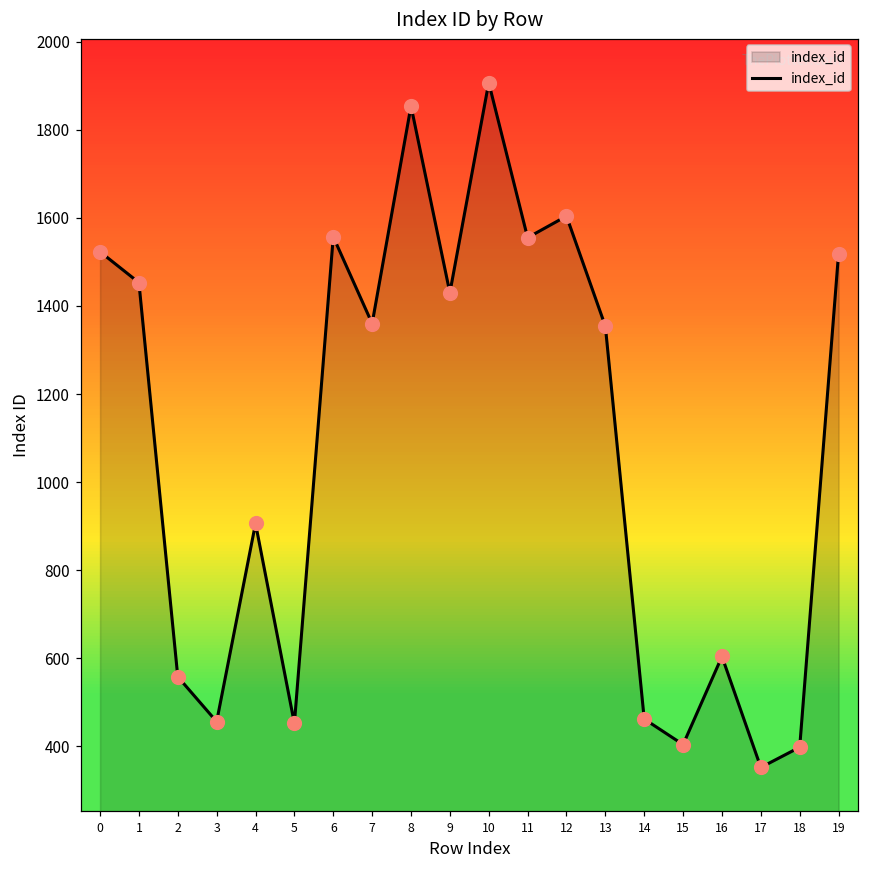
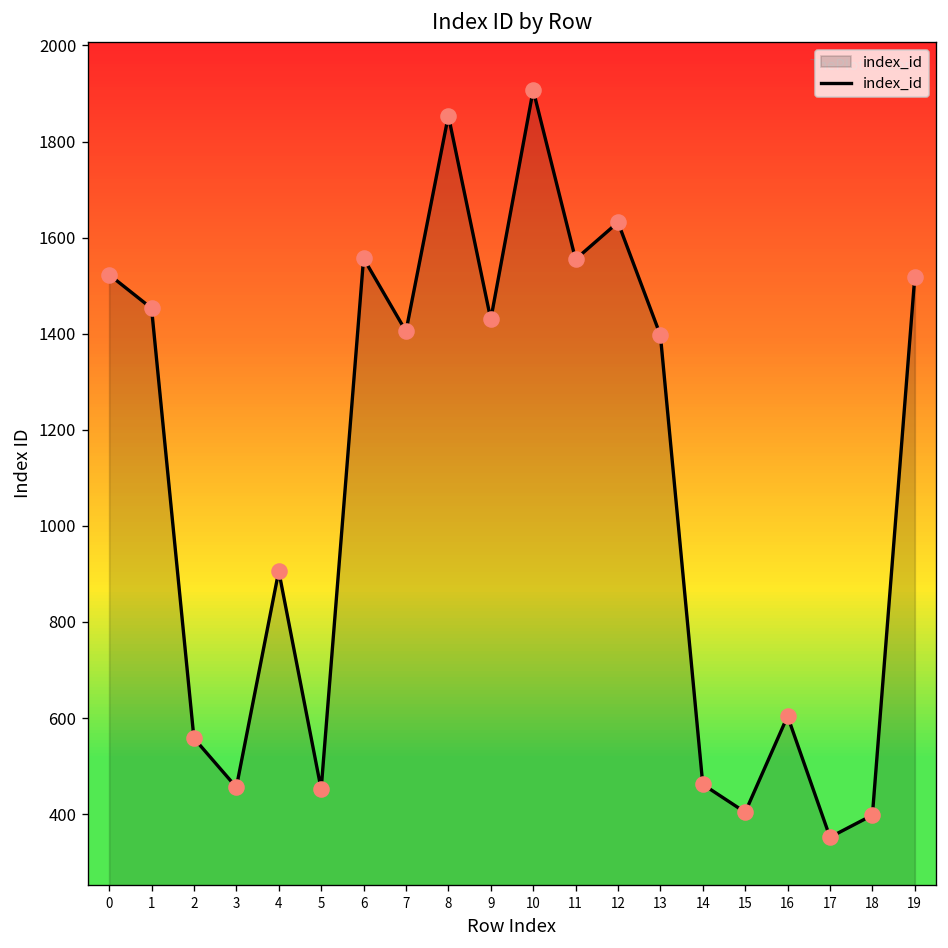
7: 1360 -> 1410
12: 1600 -> 1630
13: 1350 -> 1400
